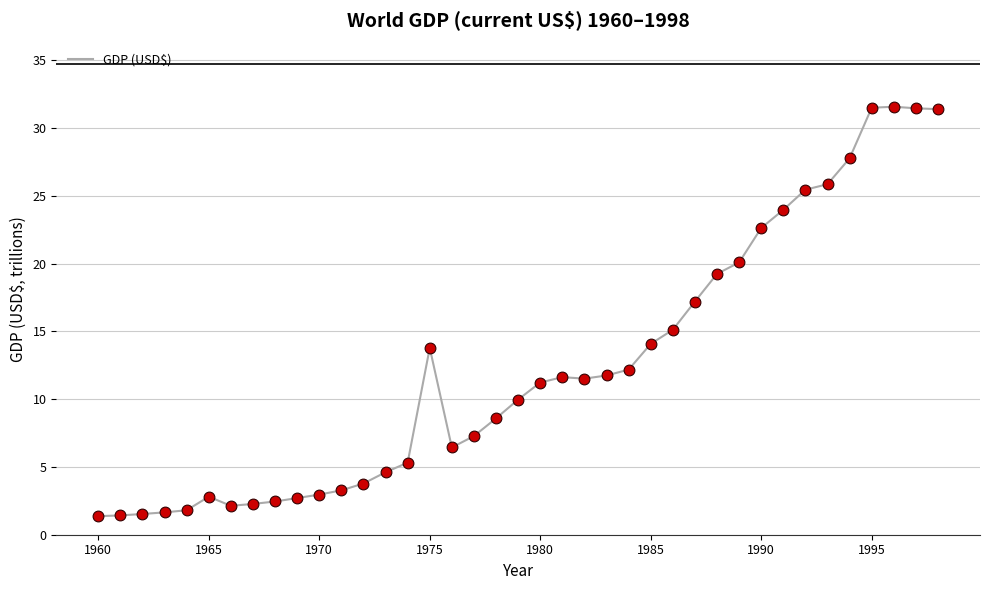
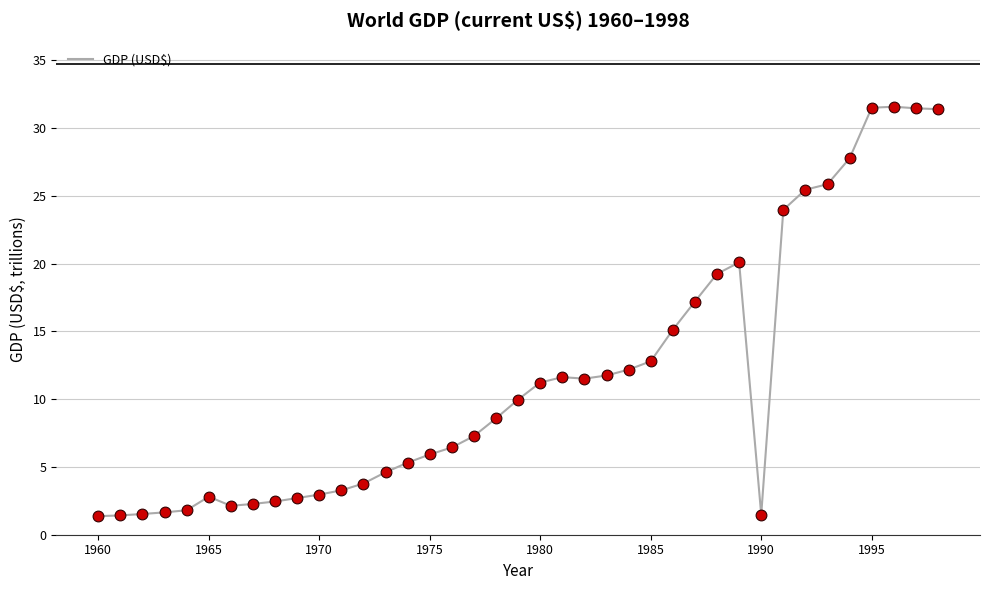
1975: 13.8 -> 5.9
1985: 14.1 -> 12.8
1990: 22.6 -> 1.5
